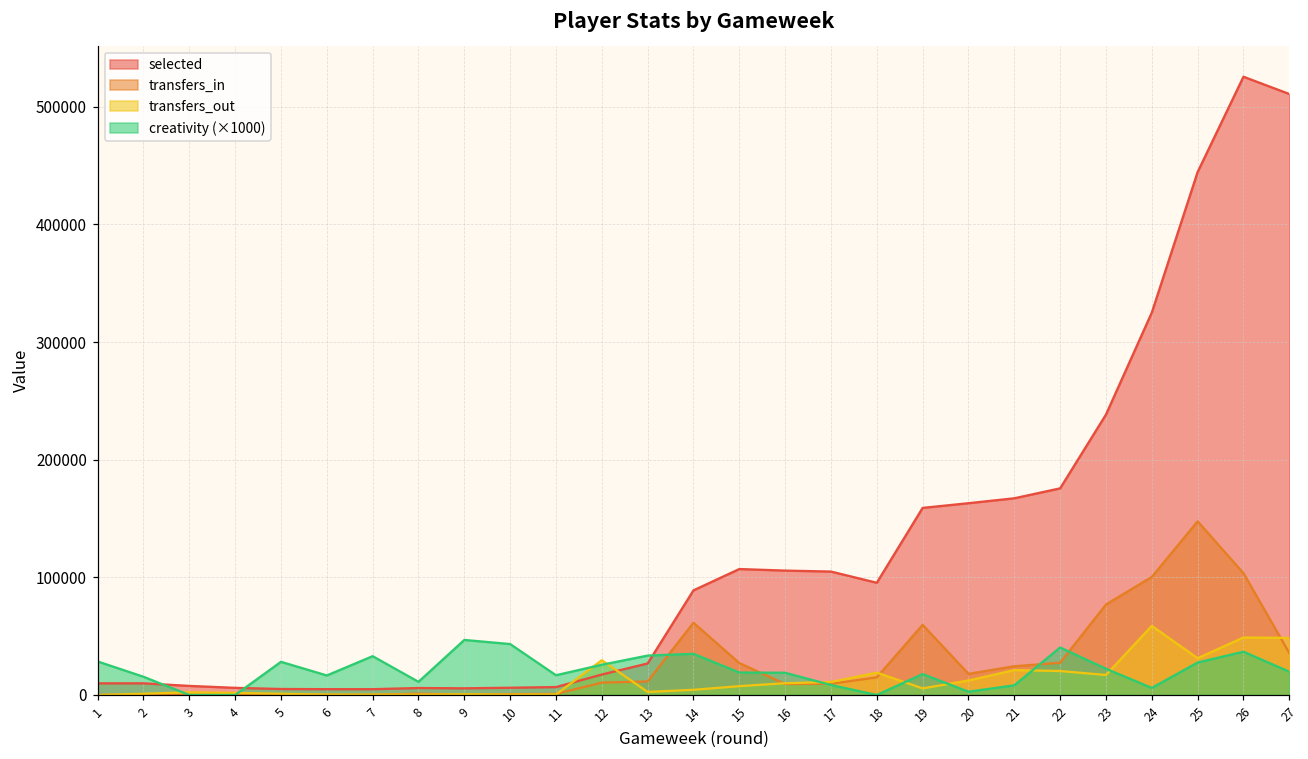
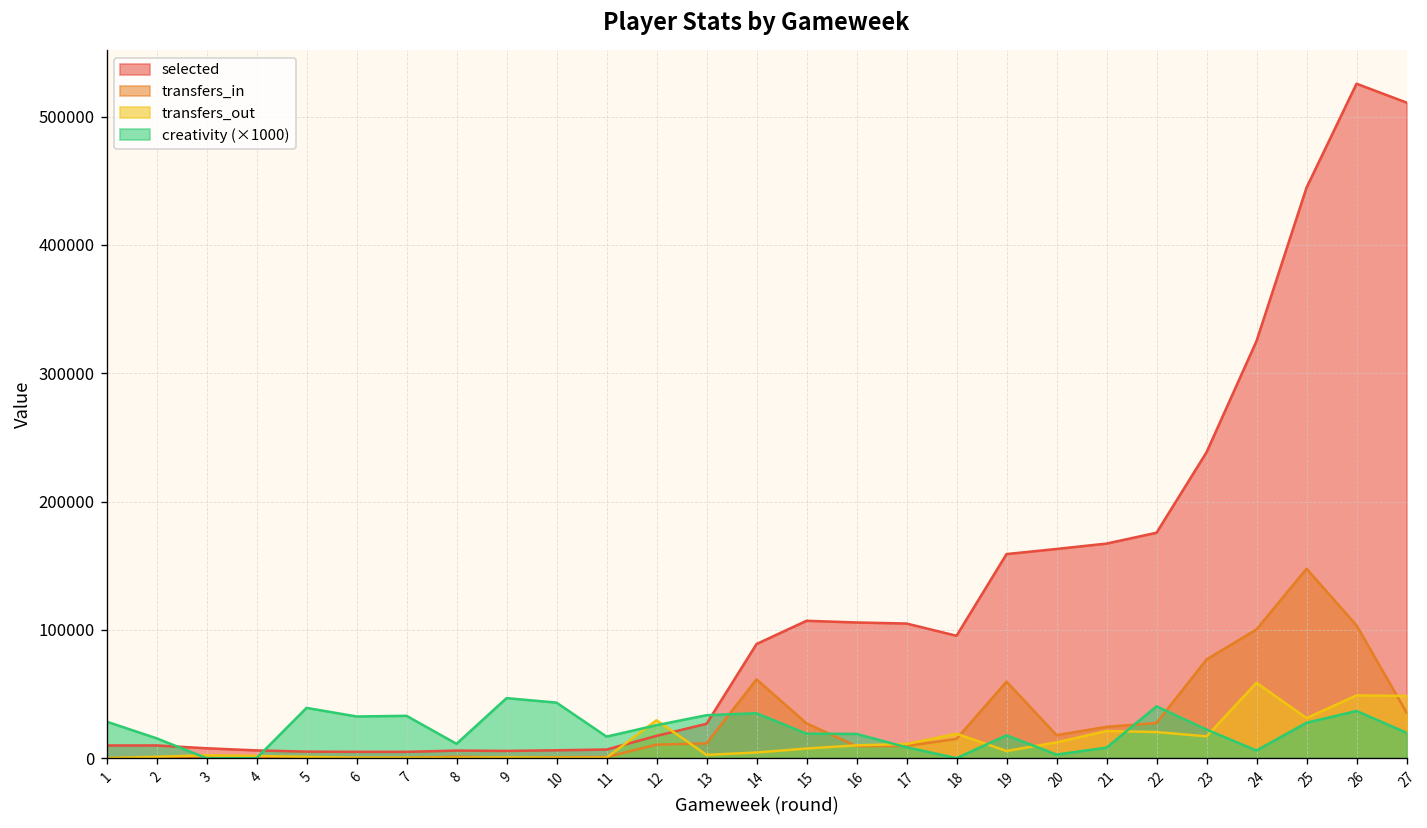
creativity (×1000), 5: 28000 -> 39000
creativity (×1000), 6: 17000 -> 33000
